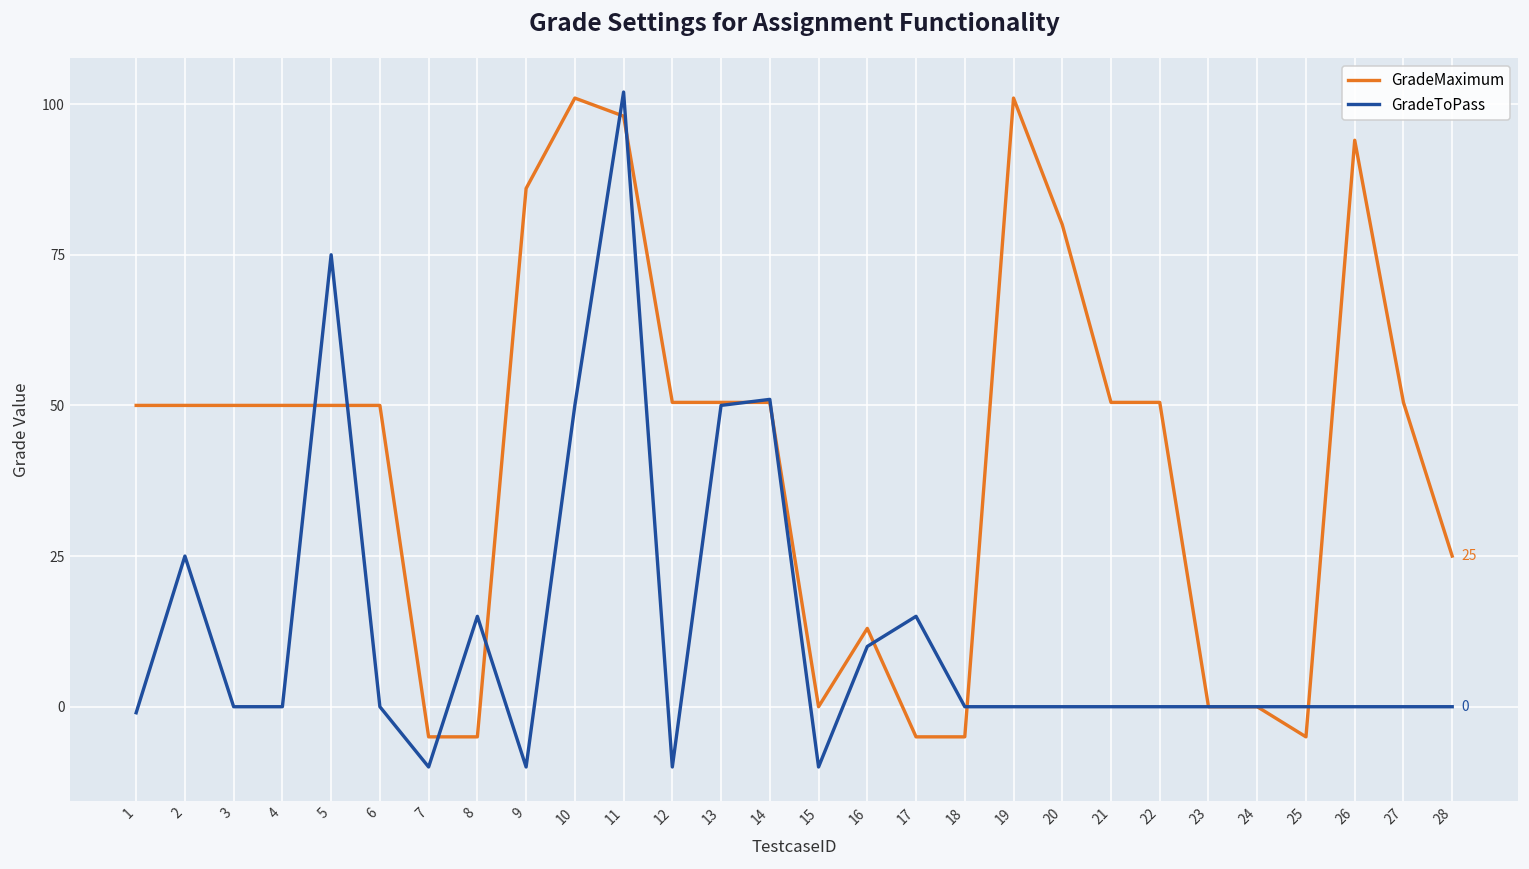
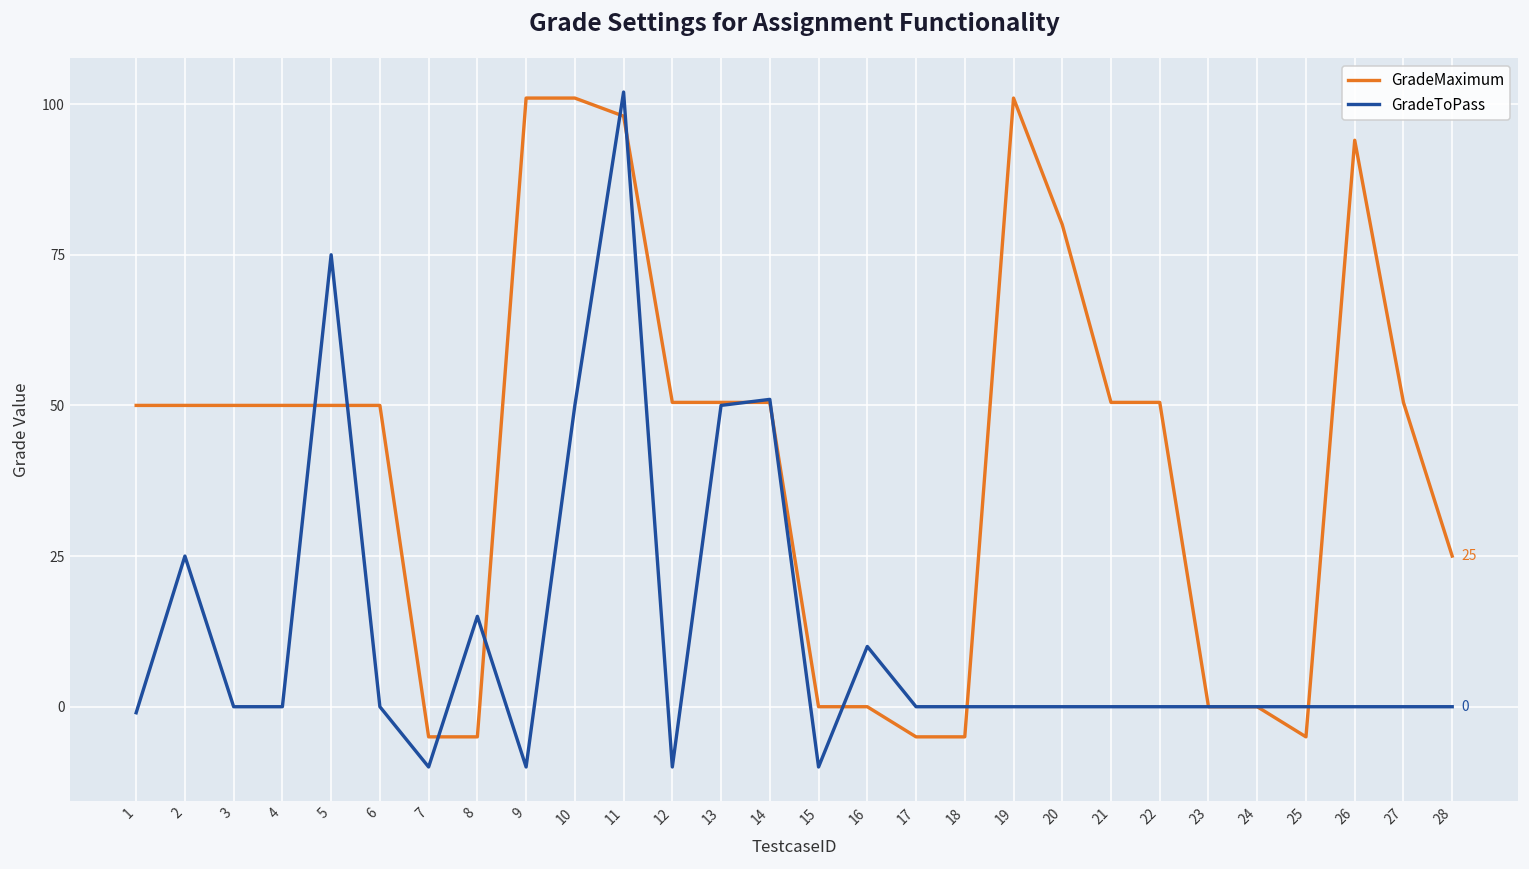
GradeMaximum, 9: 86 -> 101
GradeMaximum, 16: 13 -> 0
GradeToPass, 17: 15 -> 0
